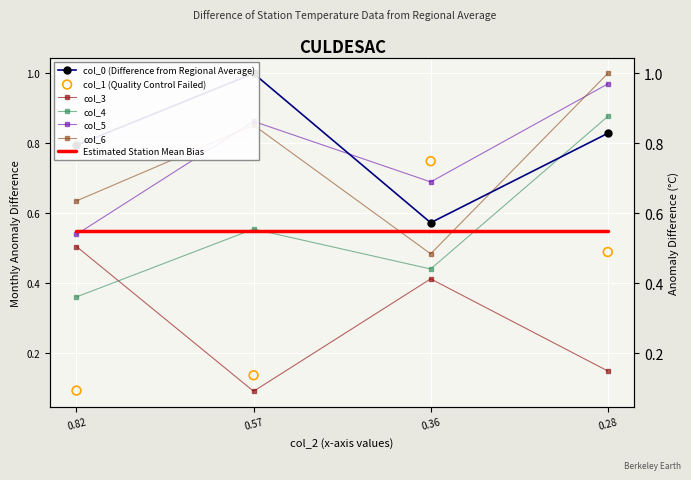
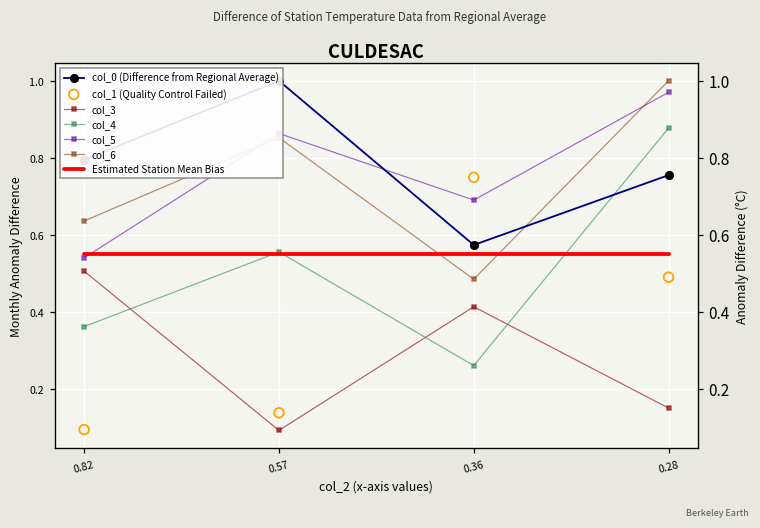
col_4, 0.36: 0.44 -> 0.26
col_0 (Difference from Regional Average), 0.28: 0.83 -> 0.75
